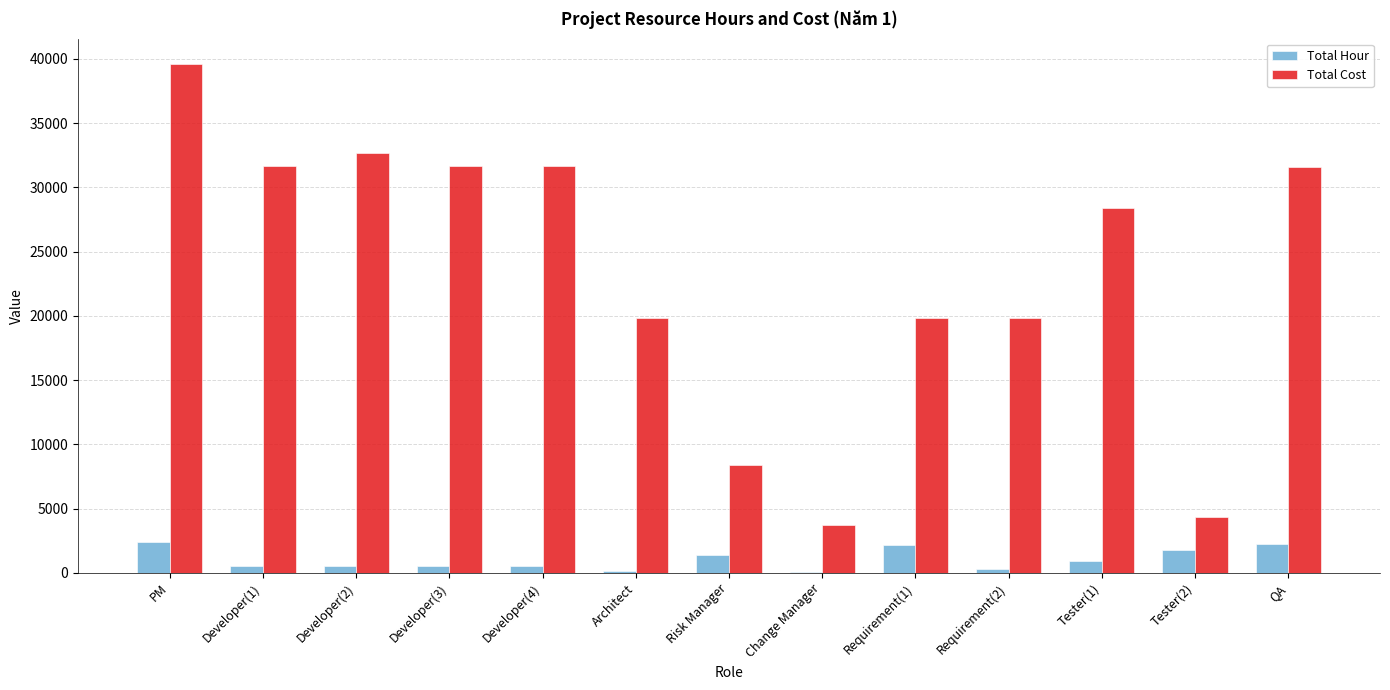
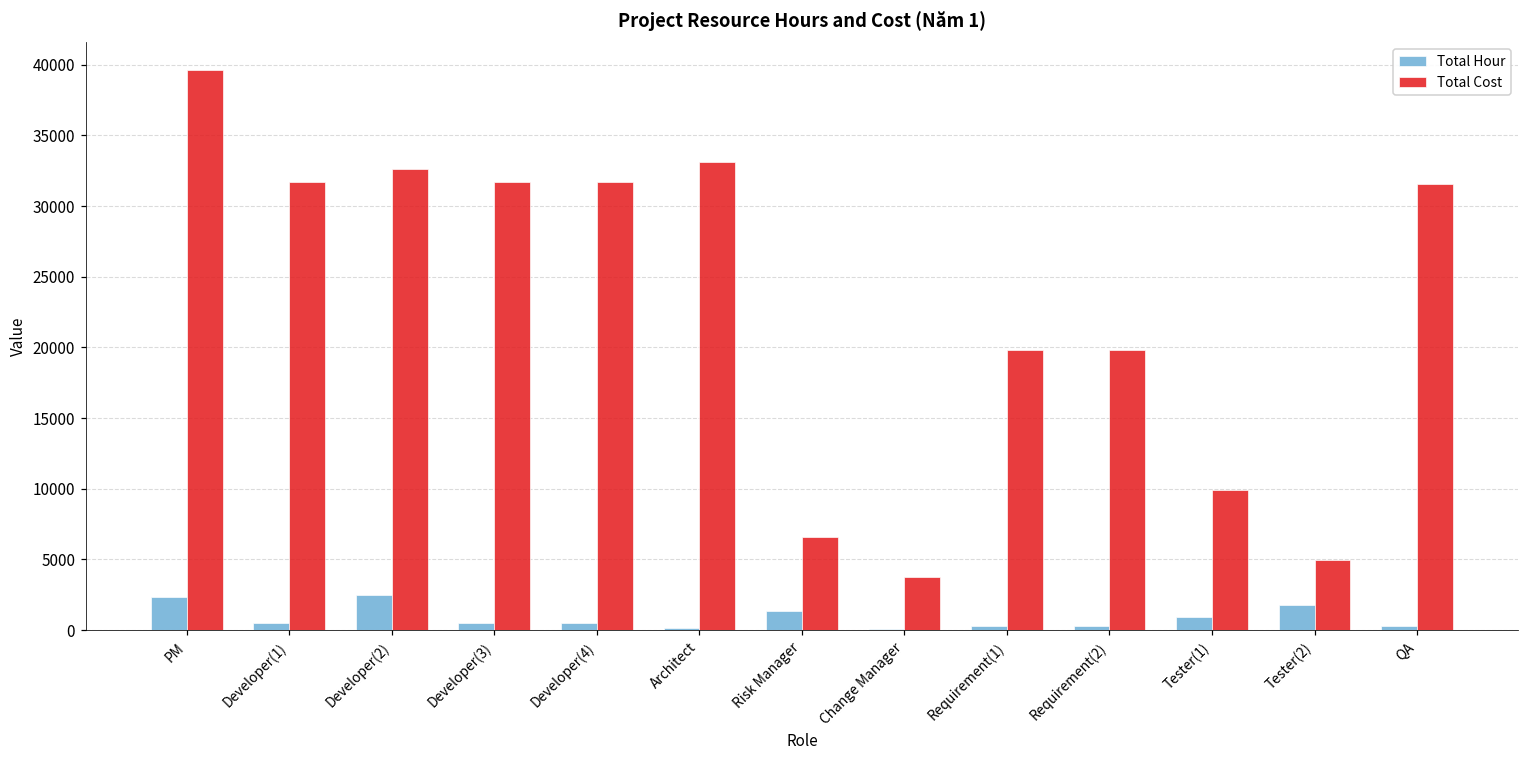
Total Hour, Developer(2): 500 -> 2500
Total Cost, Architect: 19800 -> 33100
Total Cost, Risk Manager: 8400 -> 6600
Total Hour, Requirement(1): 2200 -> 300
Total Cost, Tester(1): 28400 -> 9900
Total Cost, Tester(2): 4300 -> 5000
Total Hour, QA: 2200 -> 300
